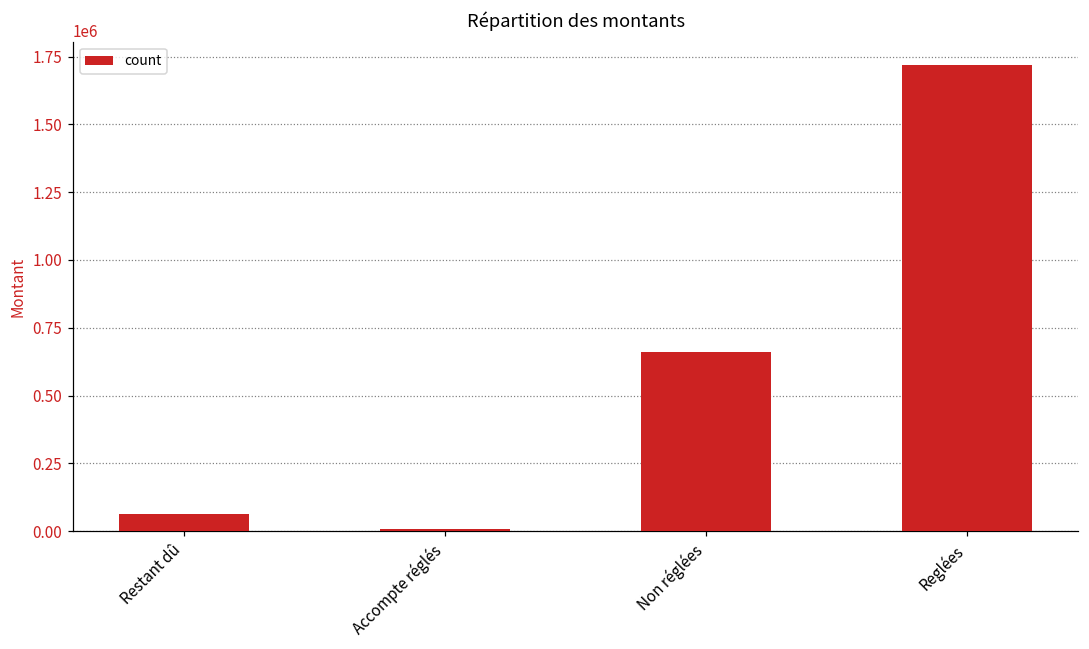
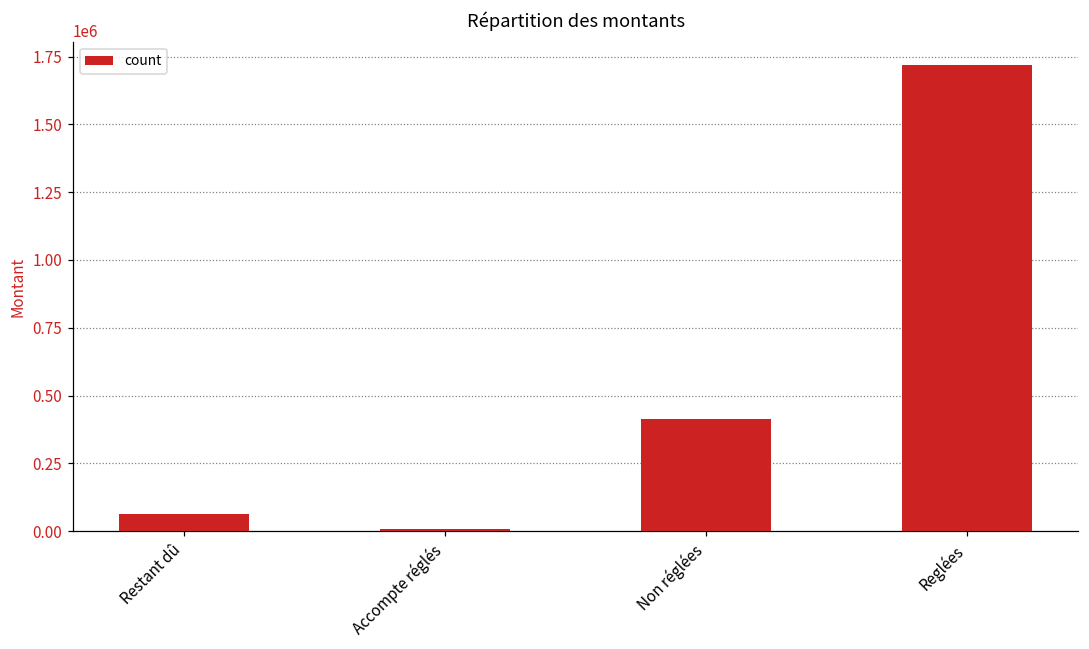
Non réglées: 660000 -> 410000
